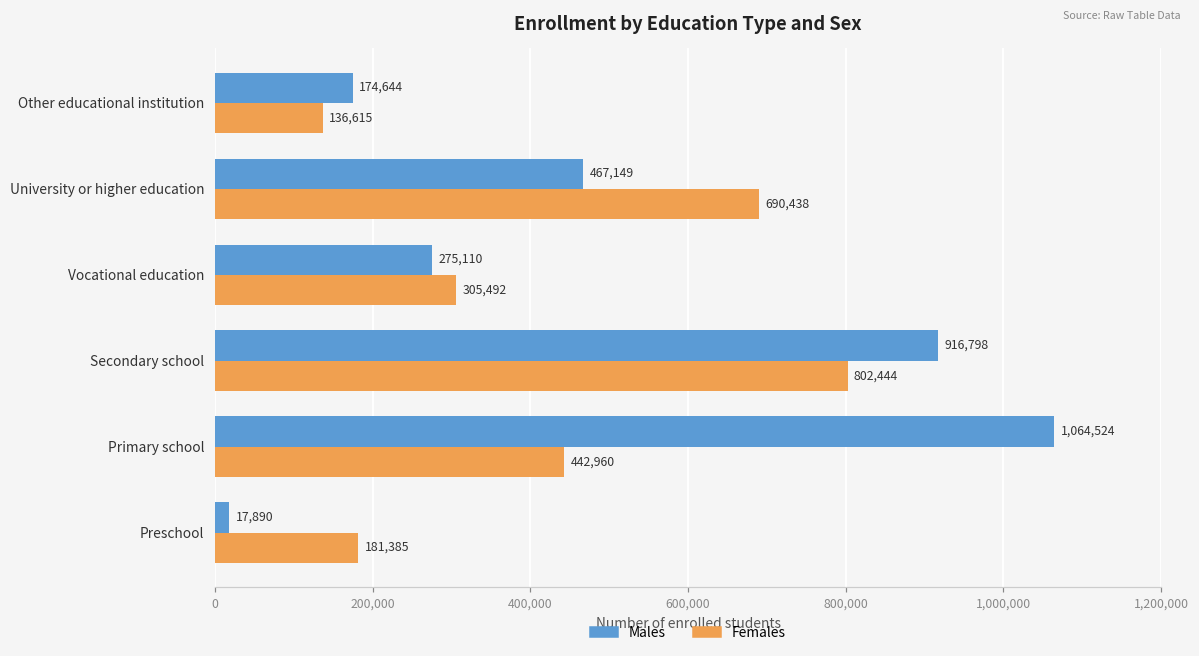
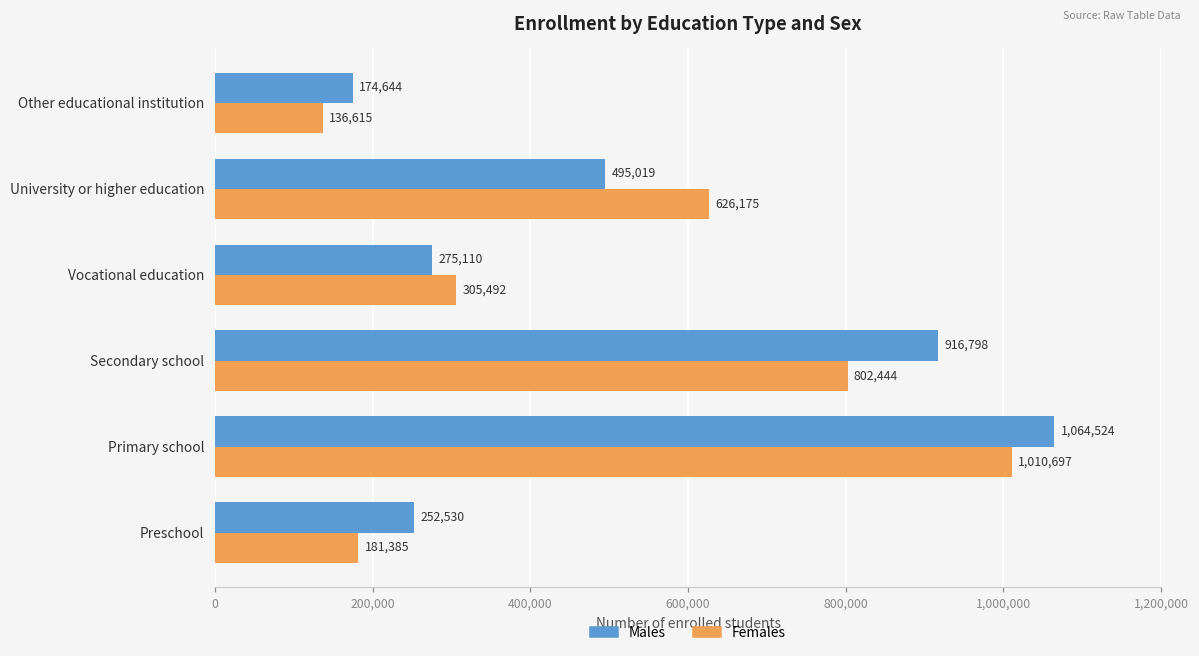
Males, University or higher education: 467,149 -> 495,019
Females, University or higher education: 690,438 -> 626,175
Females, Primary school: 442,960 -> 1,010,697
Males, Preschool: 17,890 -> 252,530
